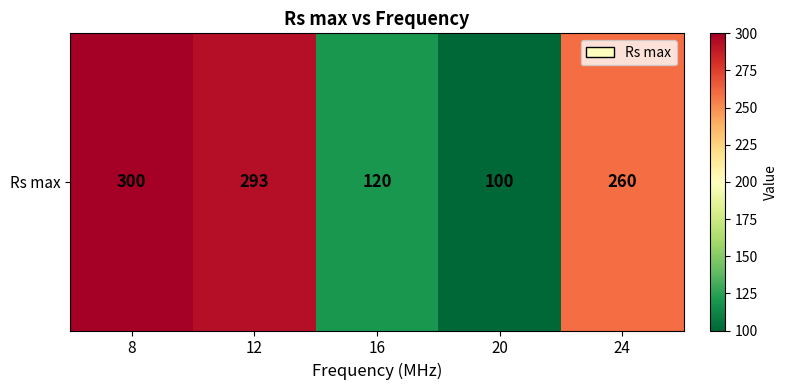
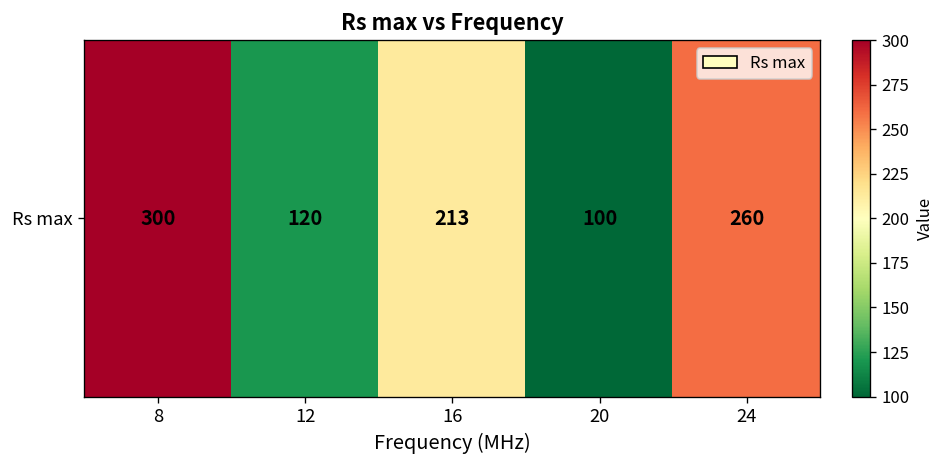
Rs max, 12: 293 -> 120
Rs max, 16: 120 -> 213
